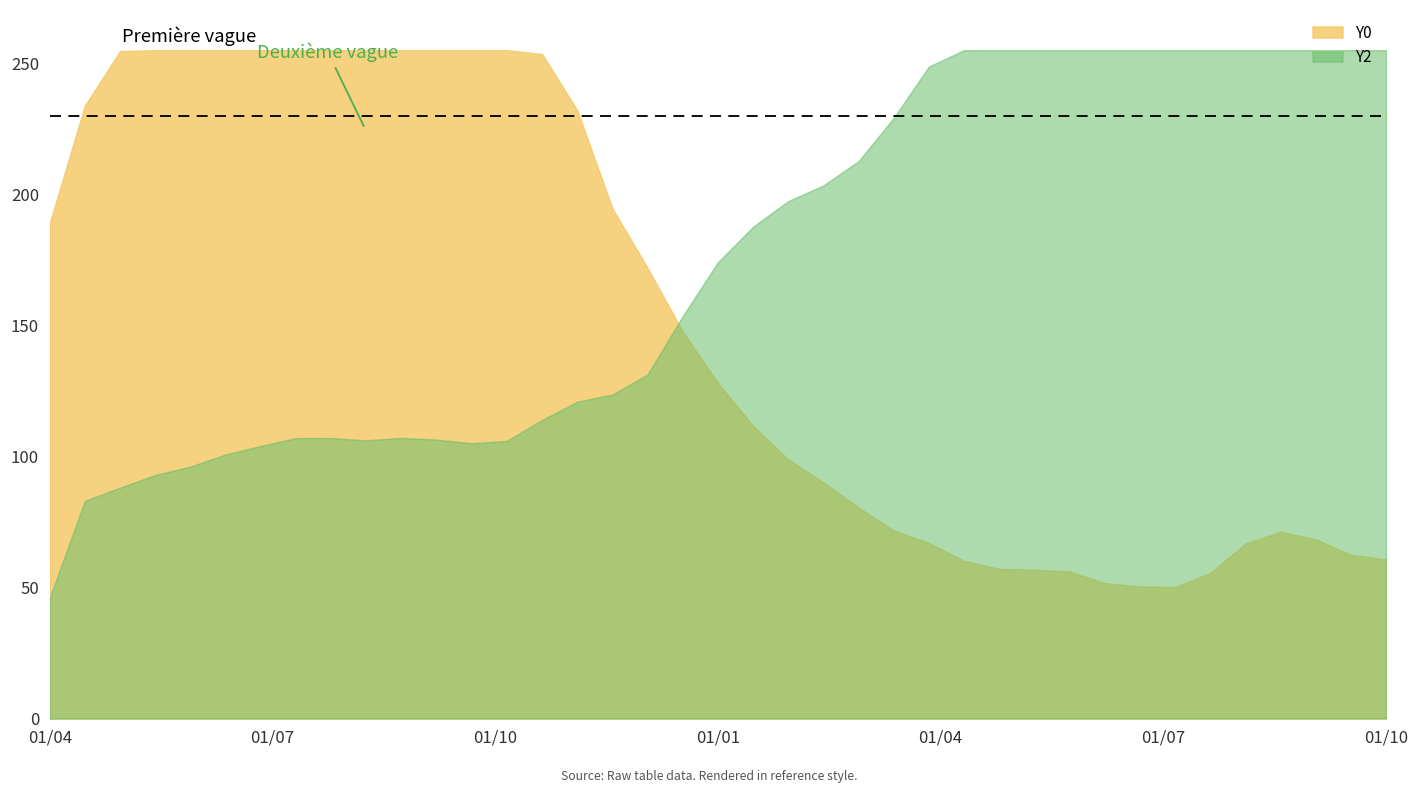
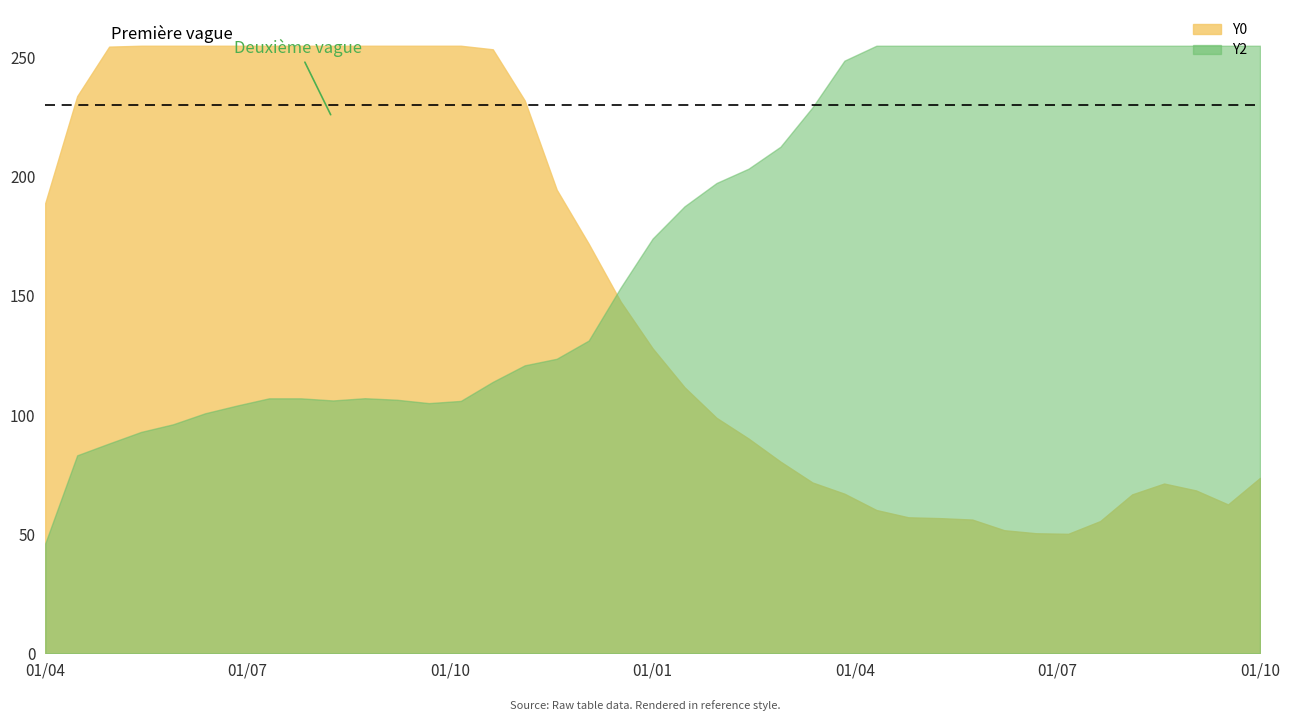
Y0, 01/10: 61 -> 74
